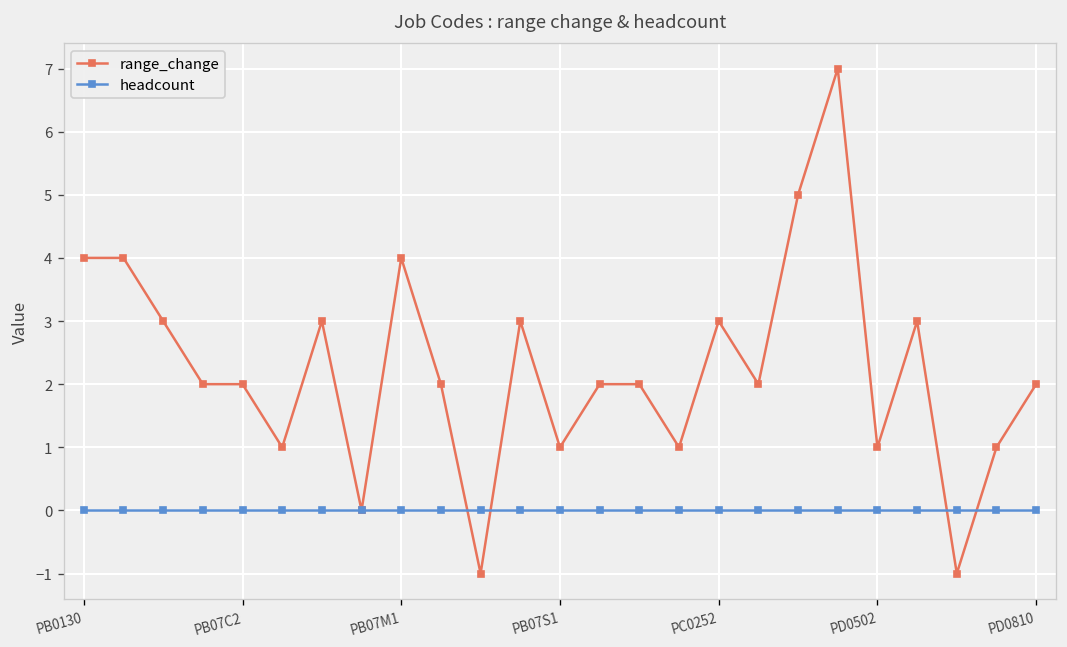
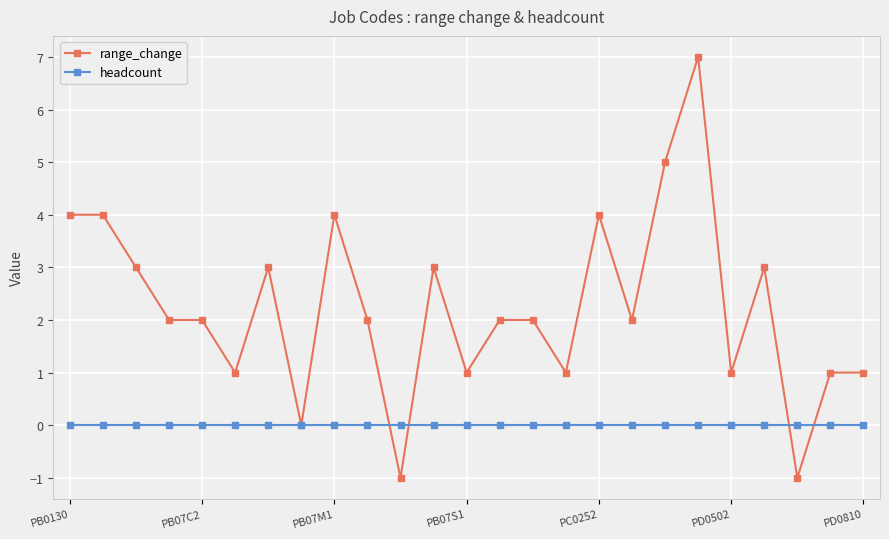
range_change, PC0252: 3 -> 4
range_change, PD0810: 2 -> 1
